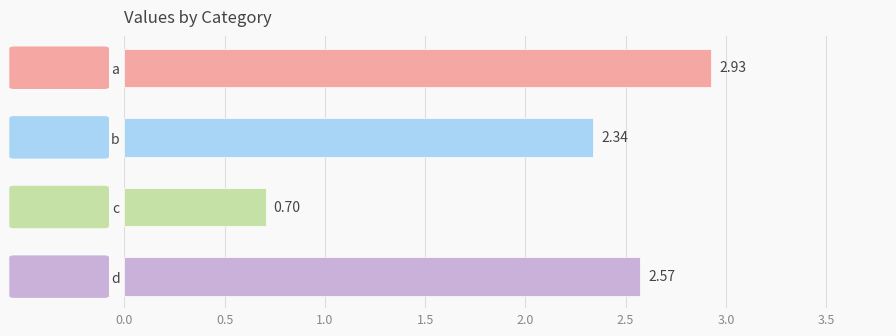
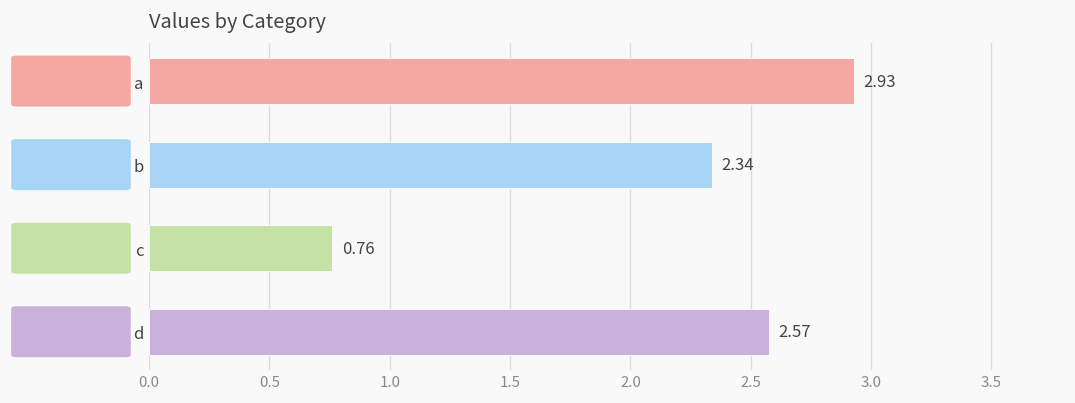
c: 0.70 -> 0.76
